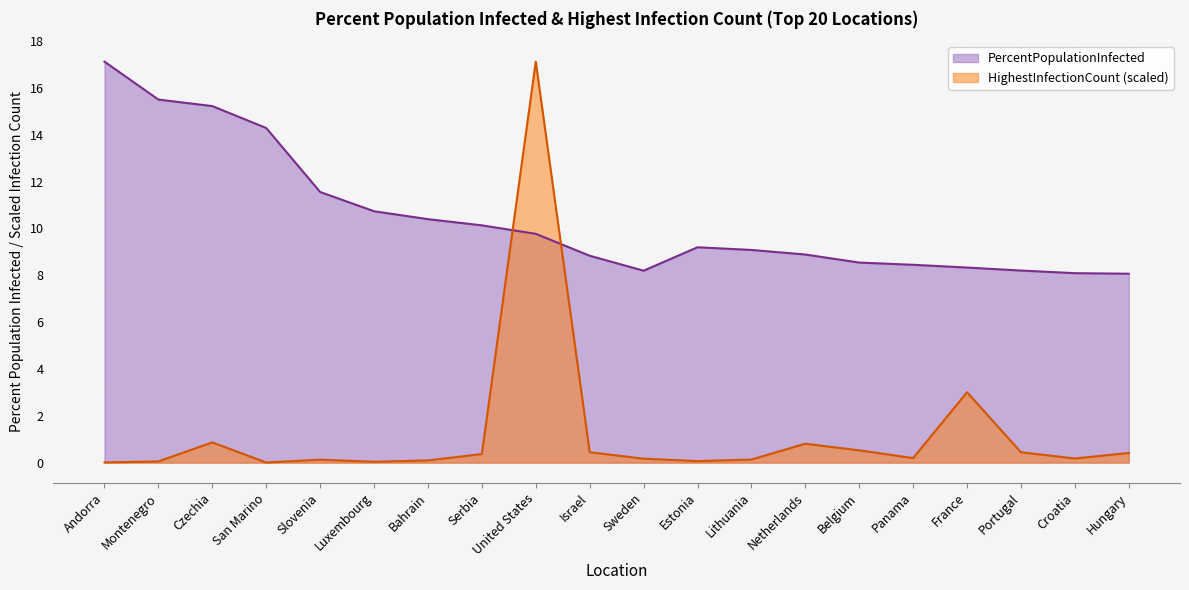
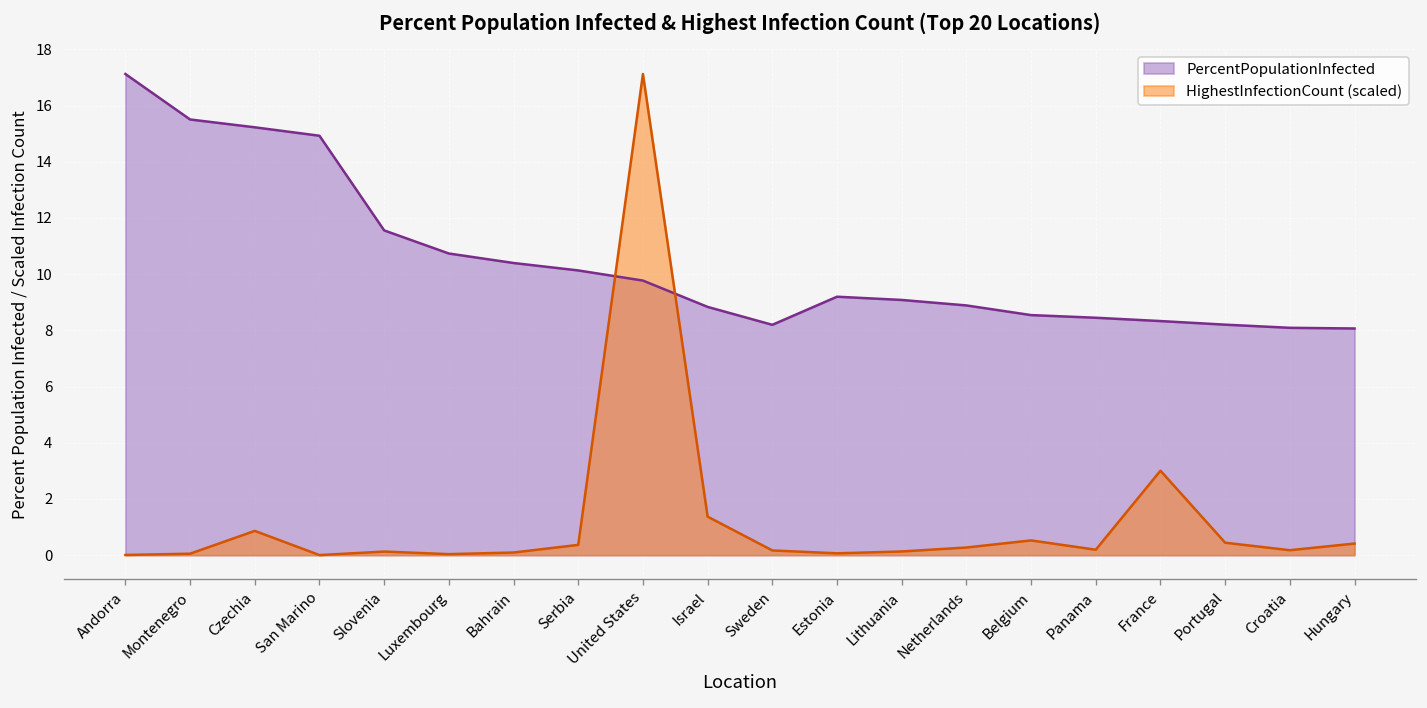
PercentPopulationInfected, San Marino: 14.3 -> 14.9
HighestInfectionCount (scaled), Israel: 0.4 -> 1.4
HighestInfectionCount (scaled), Netherlands: 0.8 -> 0.3
